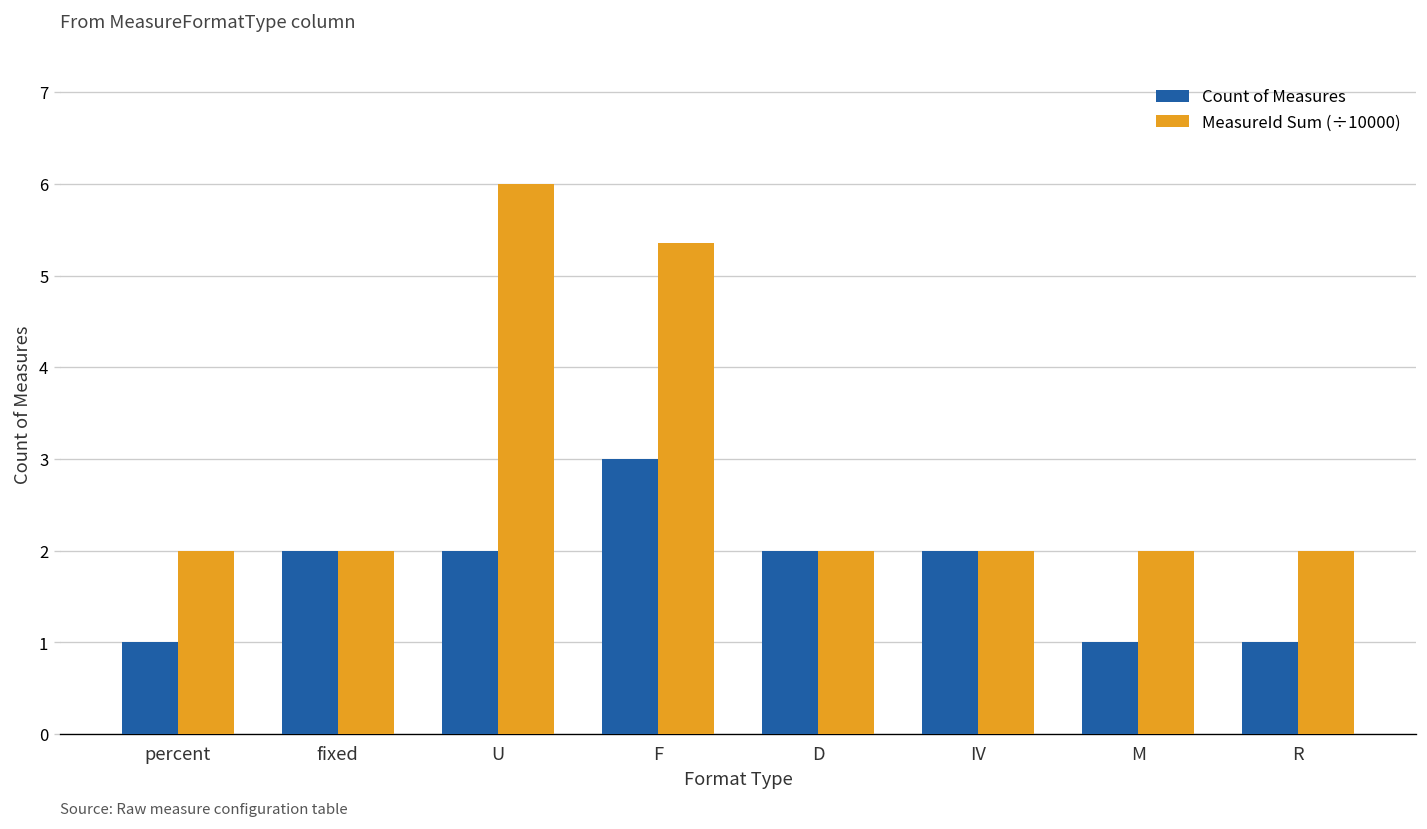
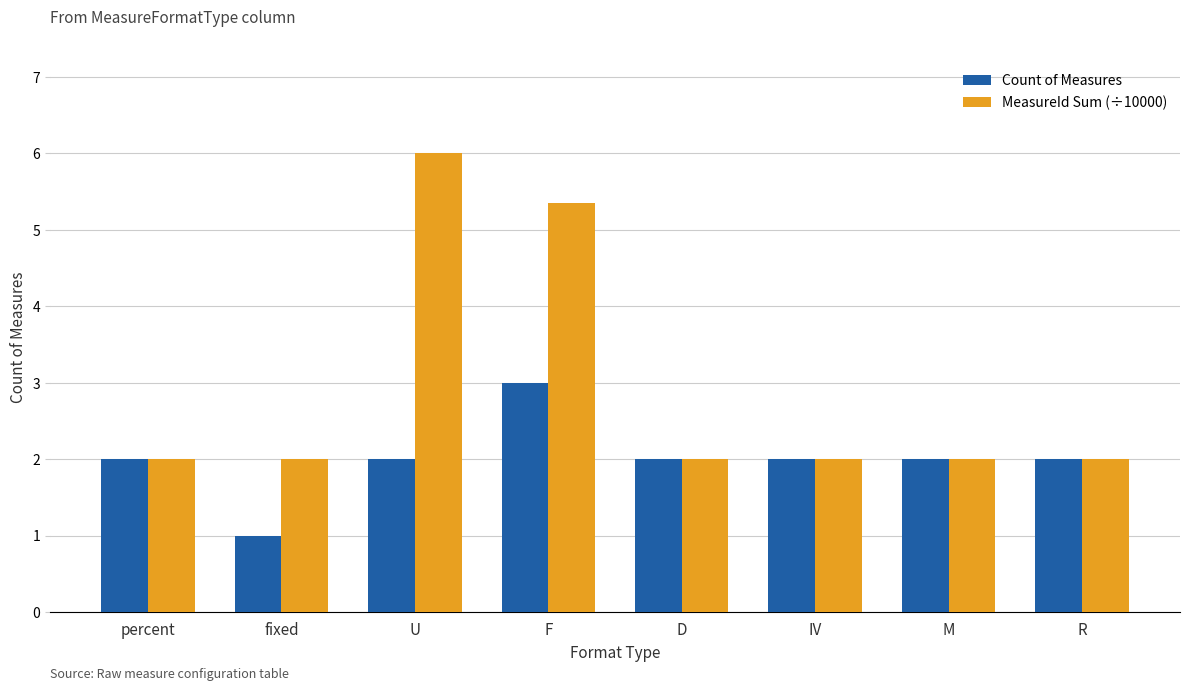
Count of Measures, percent: 1 -> 2
Count of Measures, fixed: 2 -> 1
Count of Measures, M: 1 -> 2
Count of Measures, R: 1 -> 2
